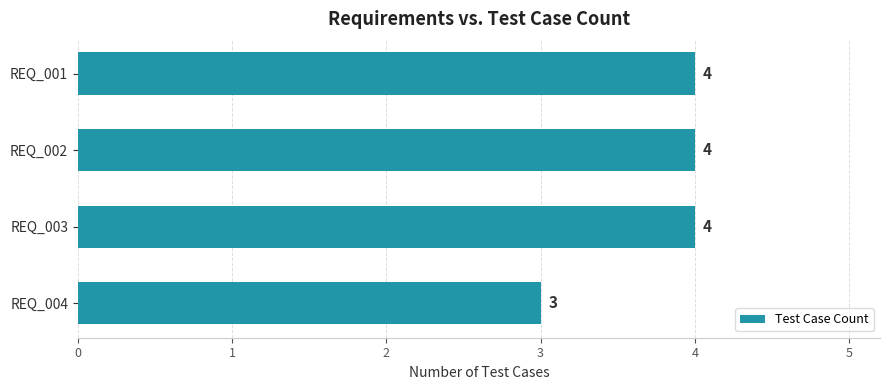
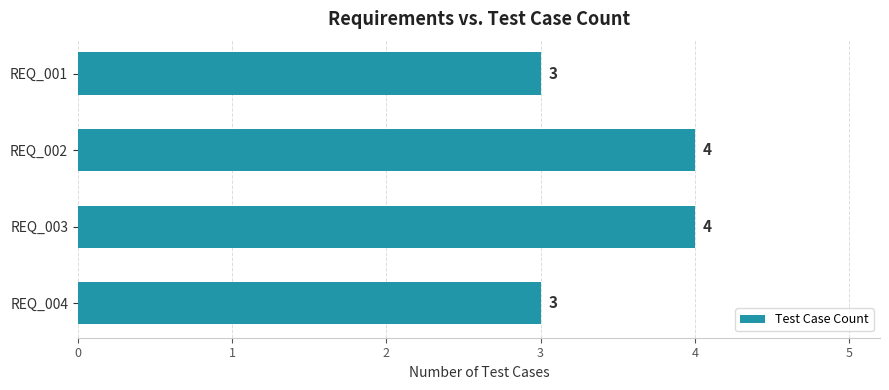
REQ_001: 4 -> 3
